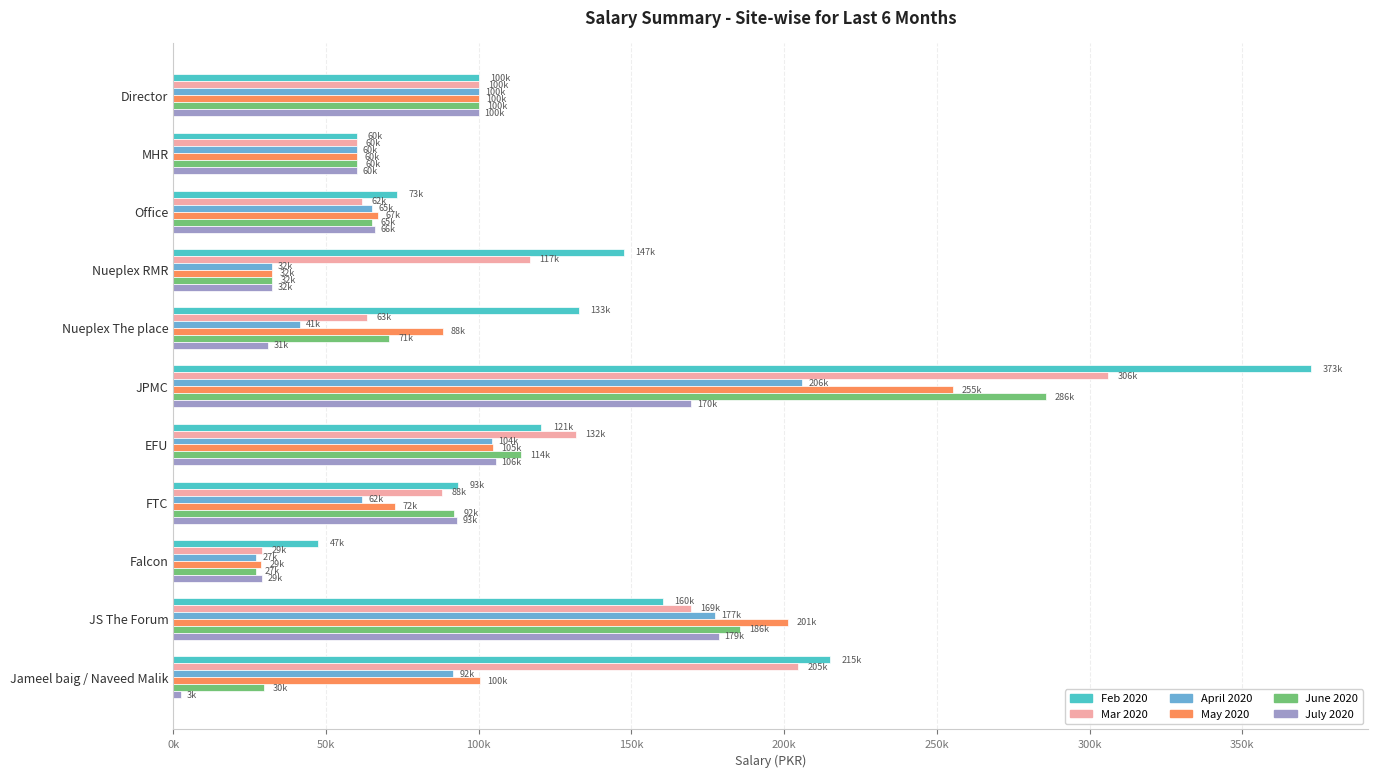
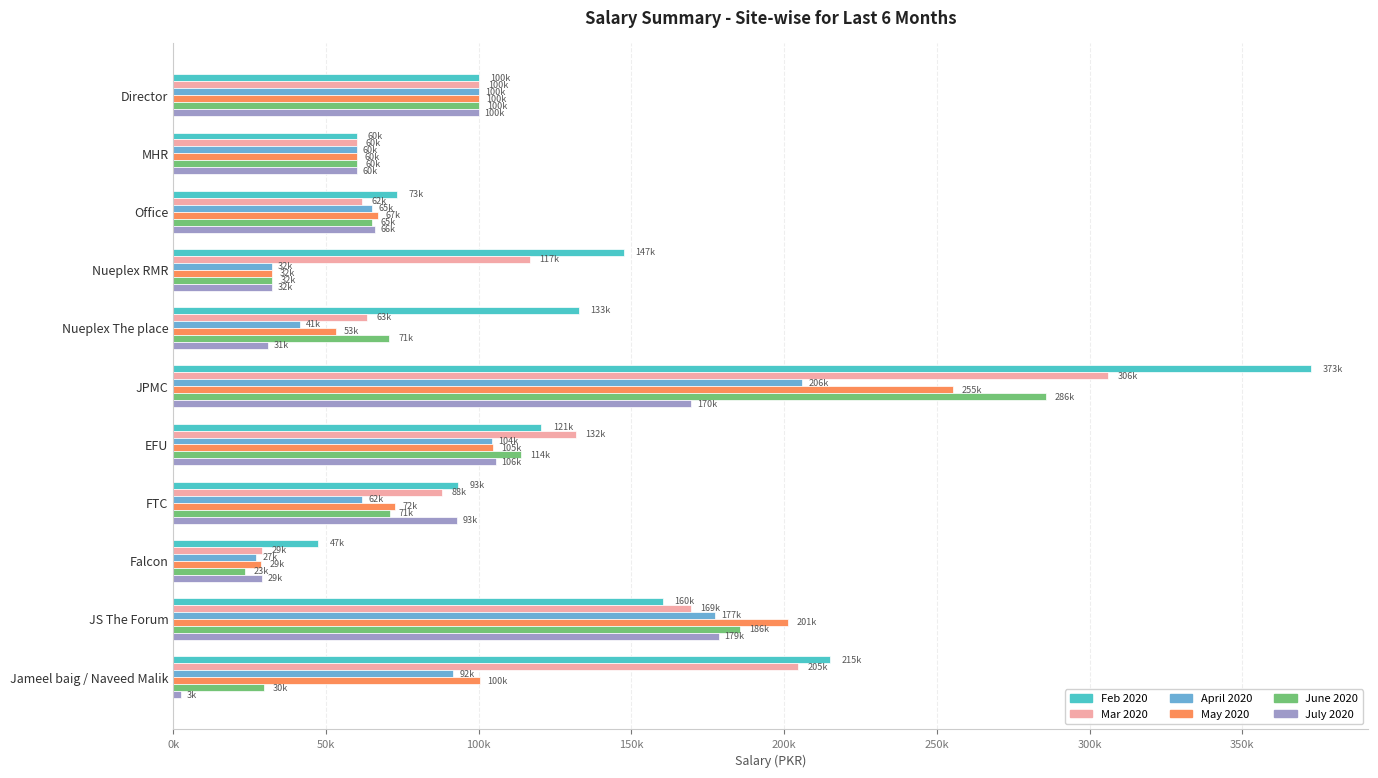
May 2020, Nueplex The place: 88k -> 53k
June 2020, FTC: 92k -> 71k
June 2020, Falcon: 27k -> 23k
